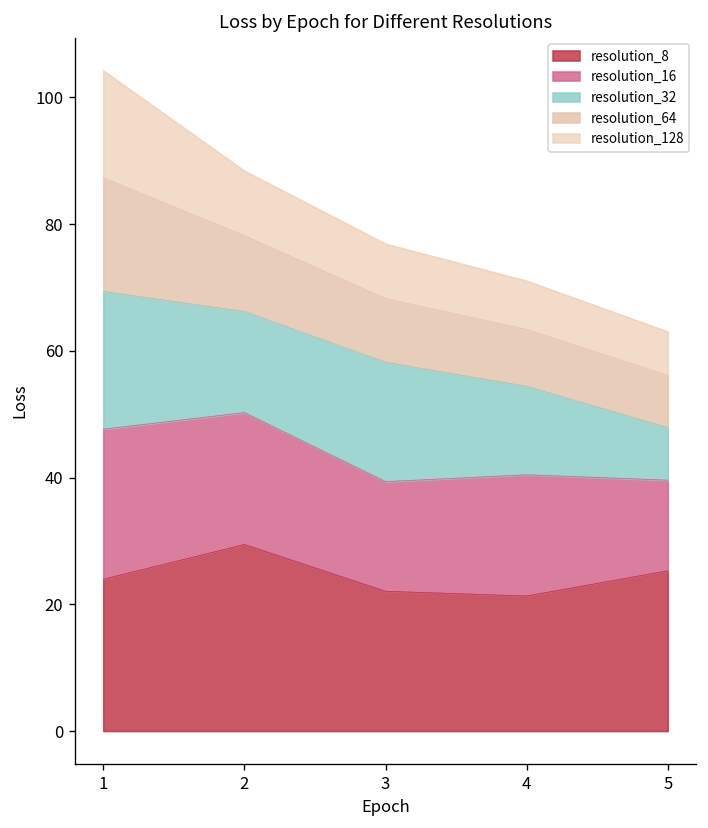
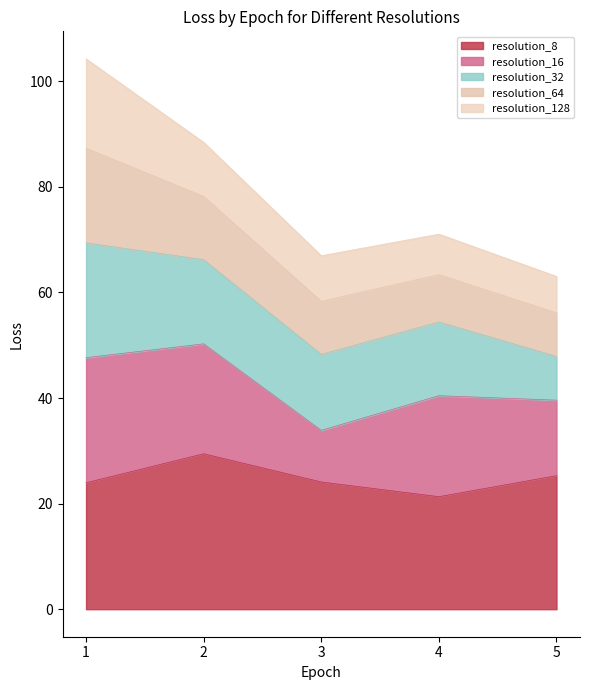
resolution_8, 3: 22 -> 24
resolution_16, 3: 17 -> 10
resolution_32, 3: 19 -> 14
